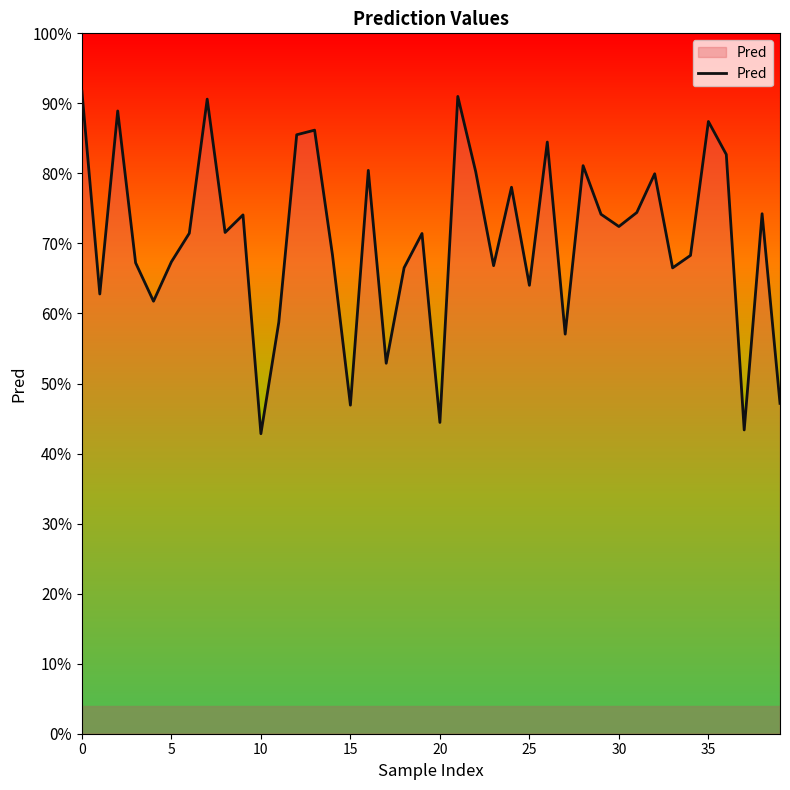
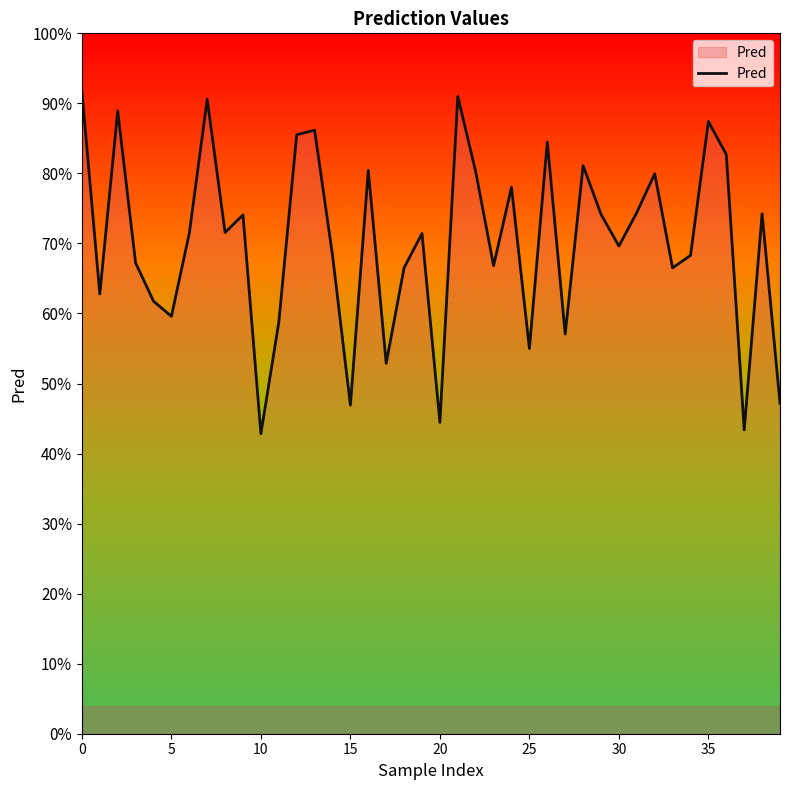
5: 67% -> 60%
25: 64% -> 55%
30: 72% -> 70%
